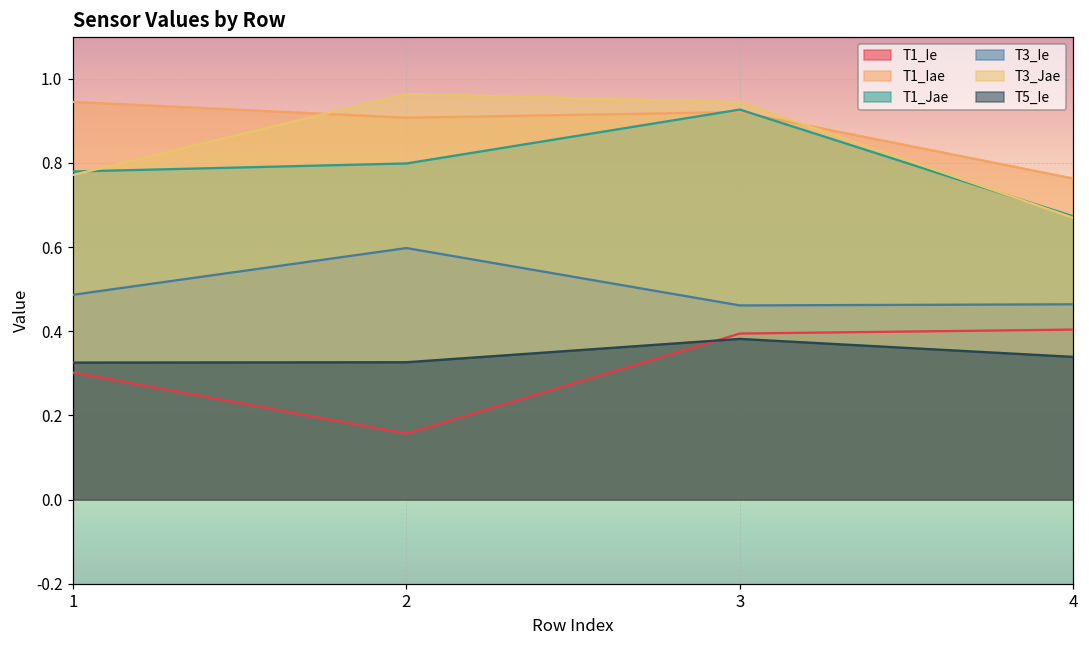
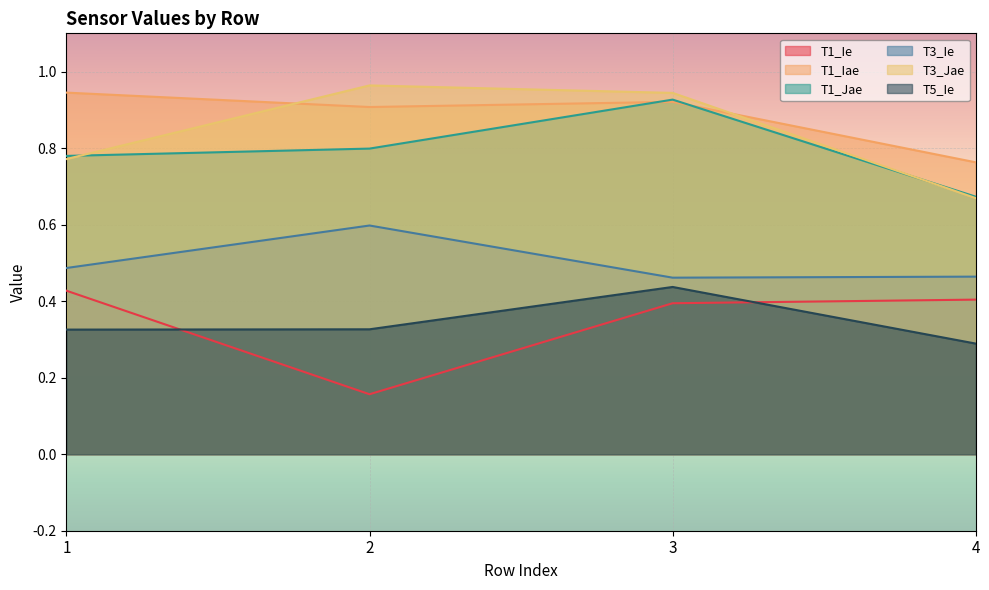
T1_Ie, 1: 0.30 -> 0.43
T5_Ie, 3: 0.38 -> 0.44
T5_Ie, 4: 0.34 -> 0.29
